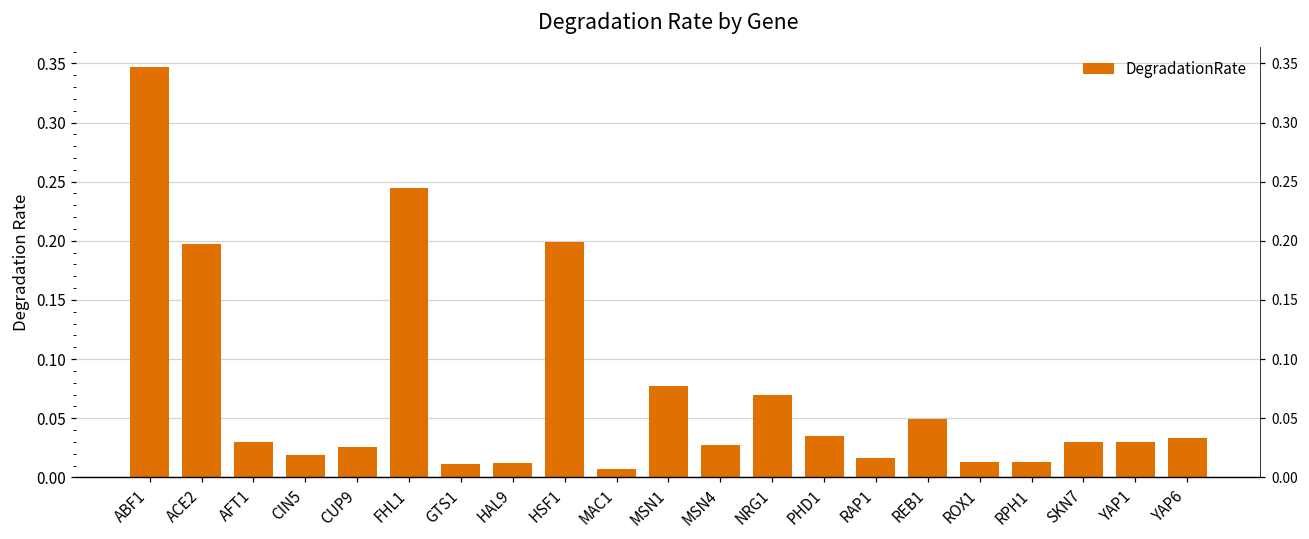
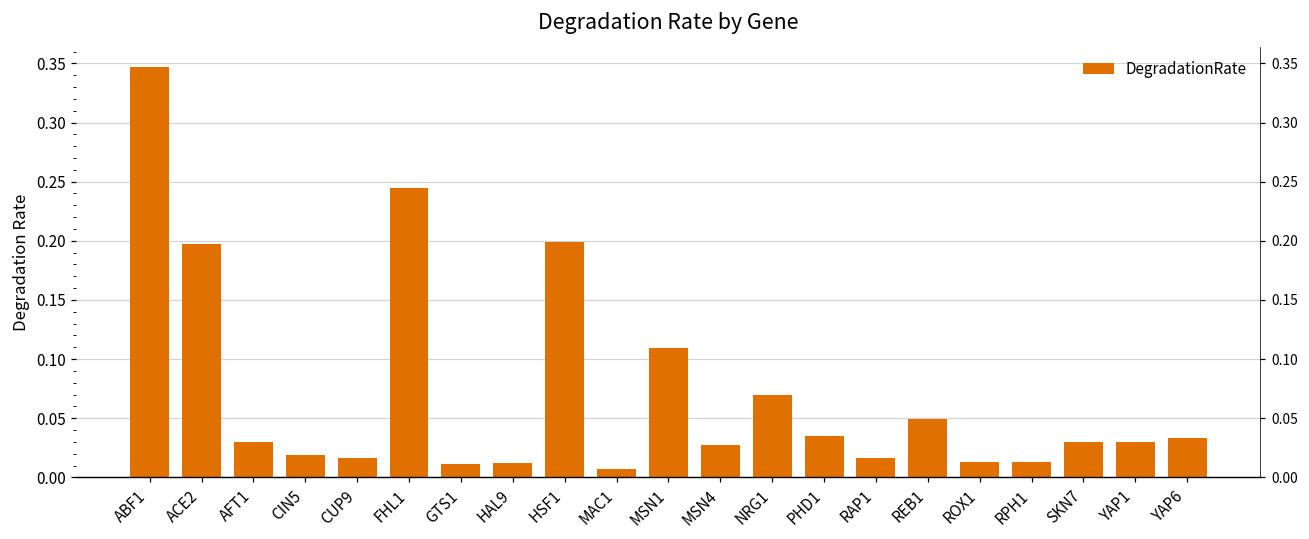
CUP9: 0.026 -> 0.016
MSN1: 0.077 -> 0.109
